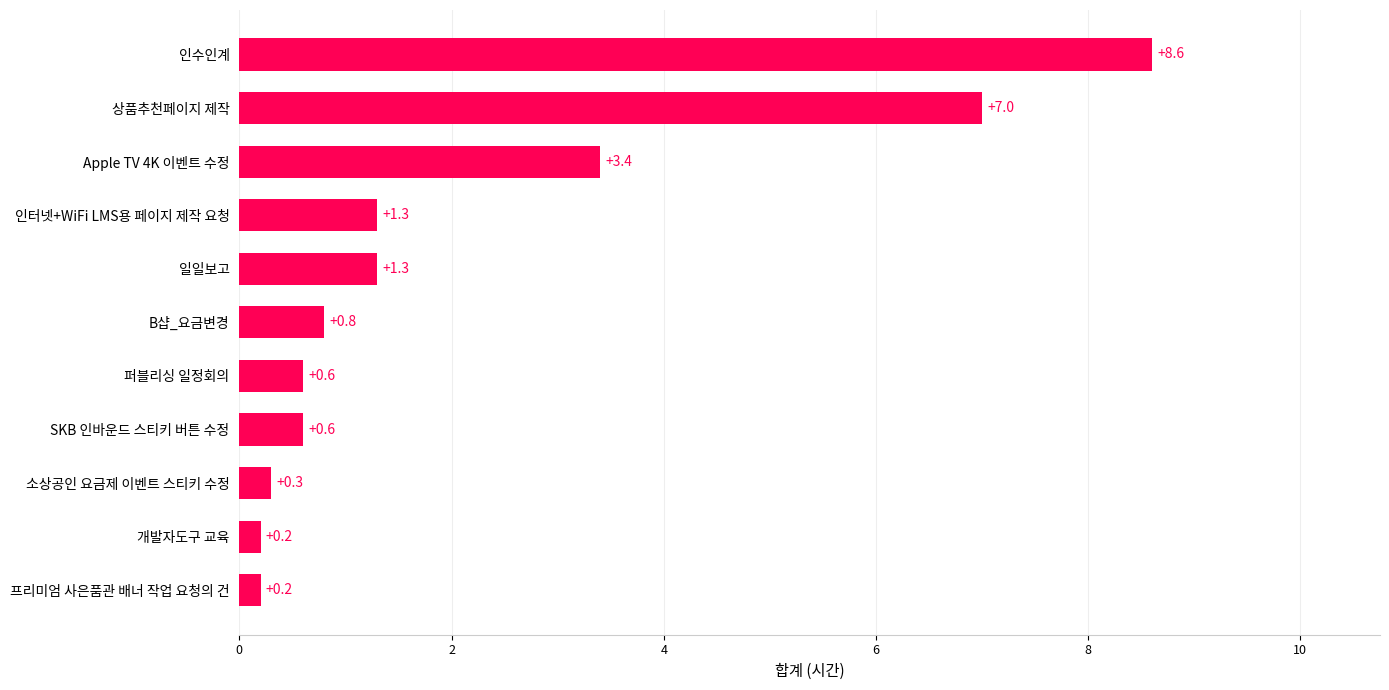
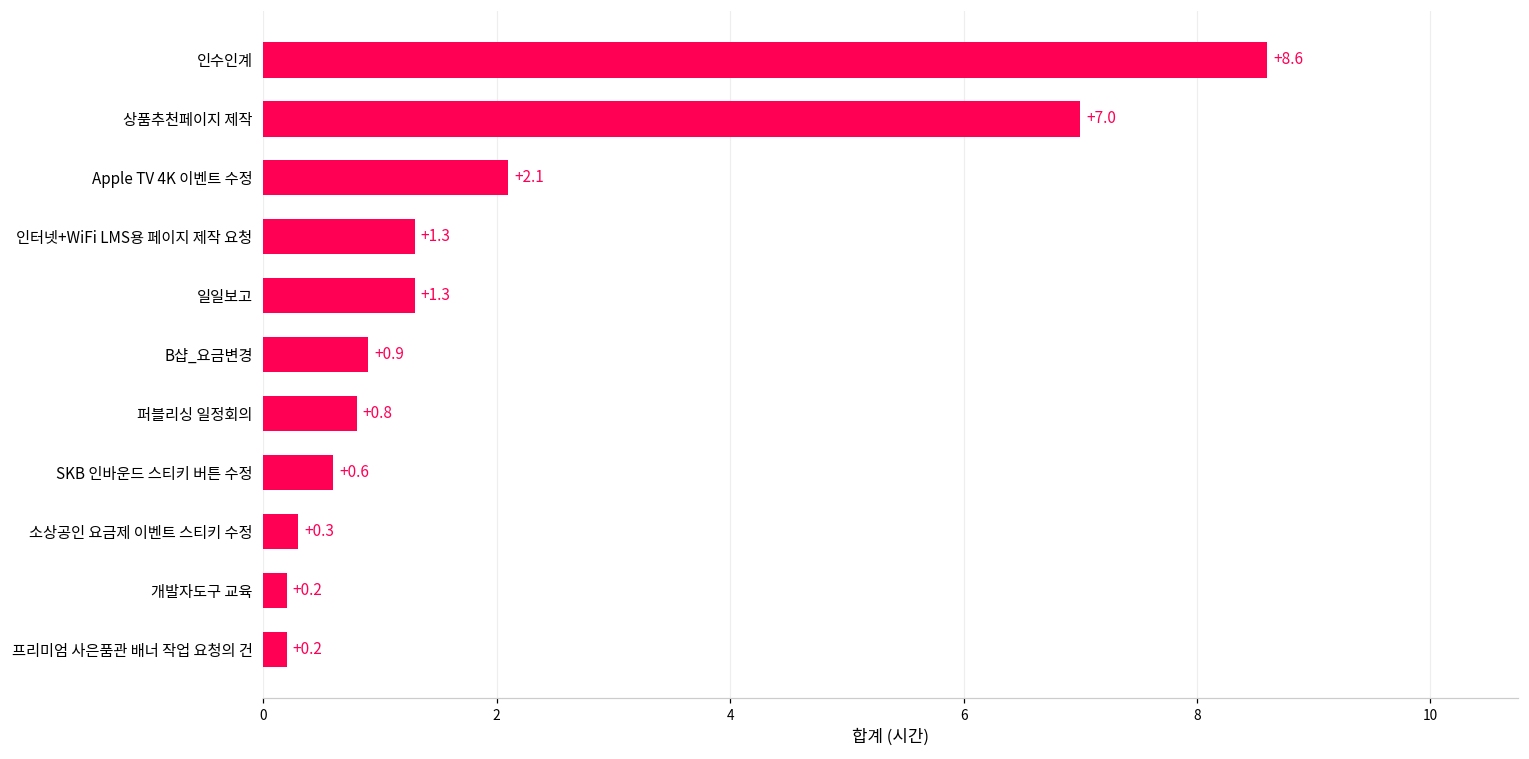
Apple TV 4K 이벤트 수정: +3.4 -> +2.1
B샵_요금변경: +0.8 -> +0.9
퍼블리싱 일정회의: +0.6 -> +0.8
